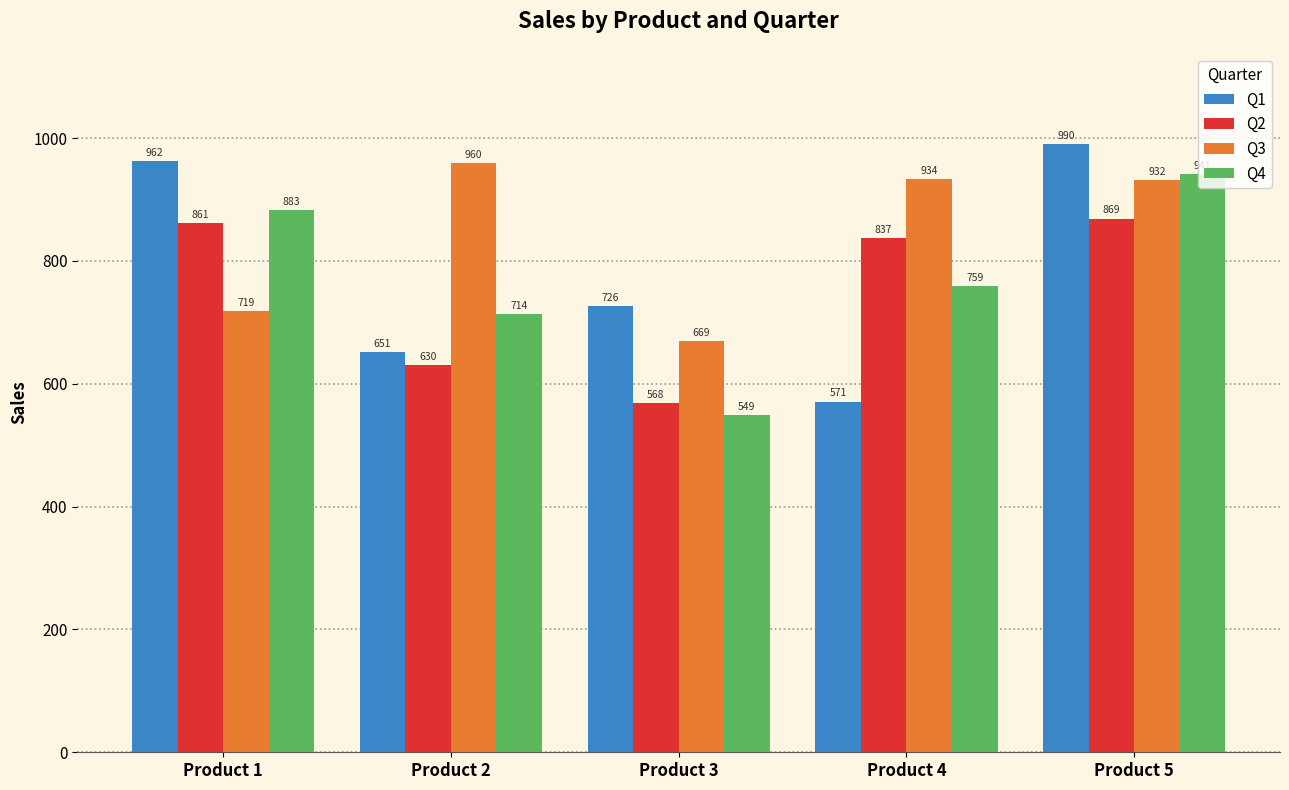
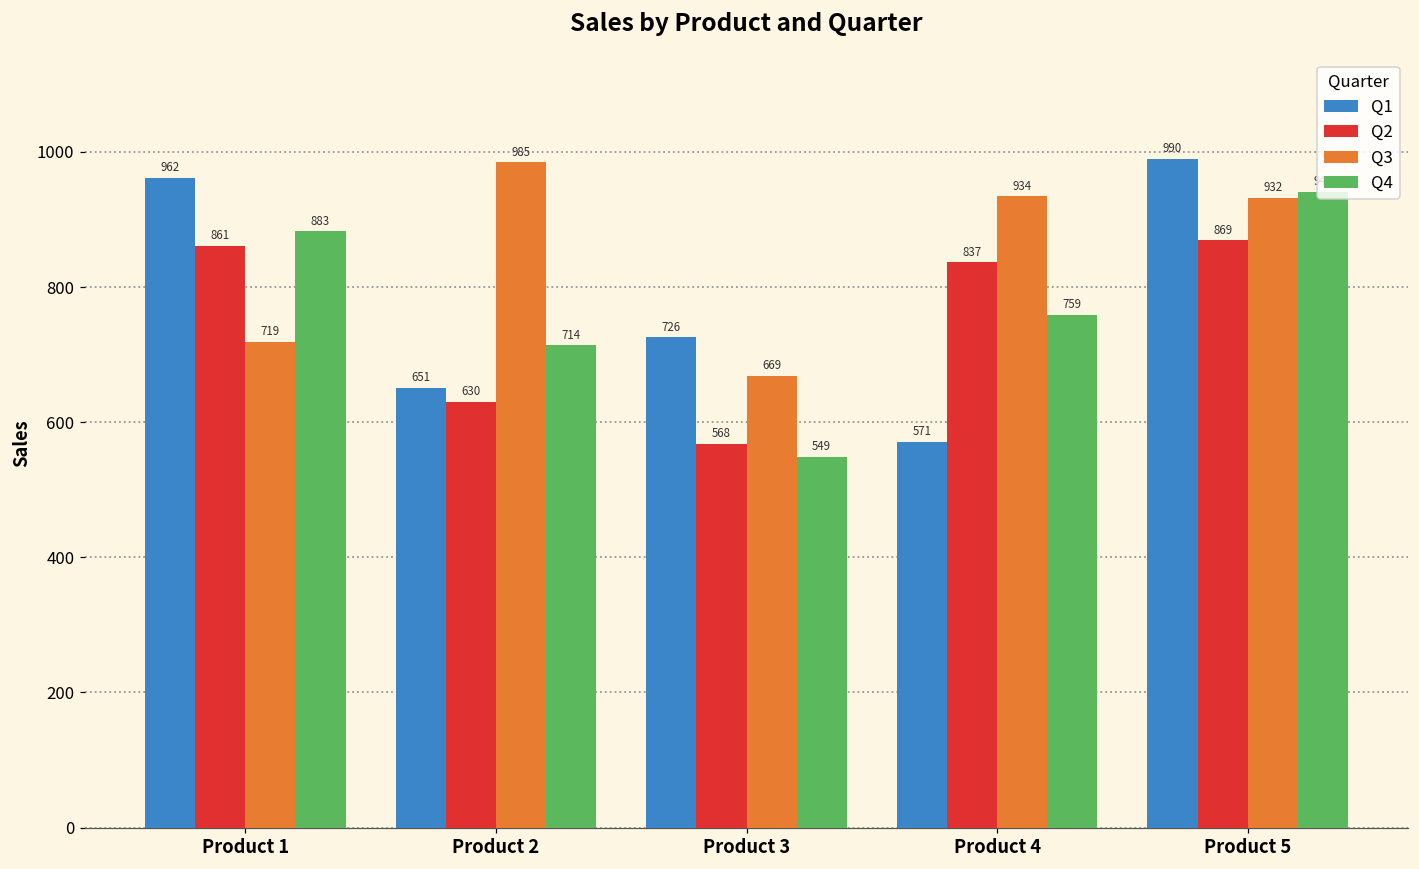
Q3, Product 2: 960 -> 985
